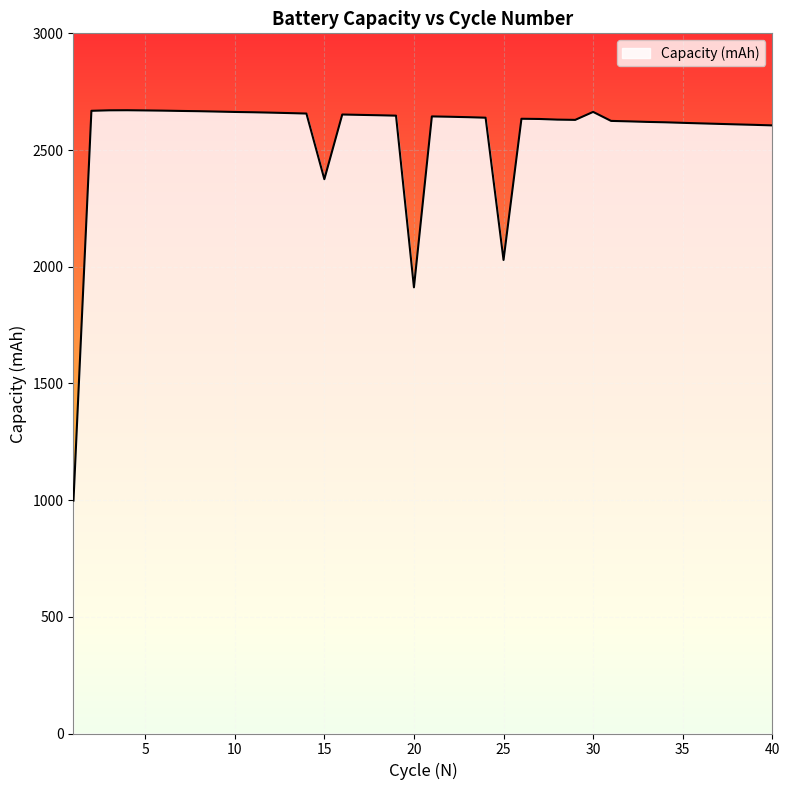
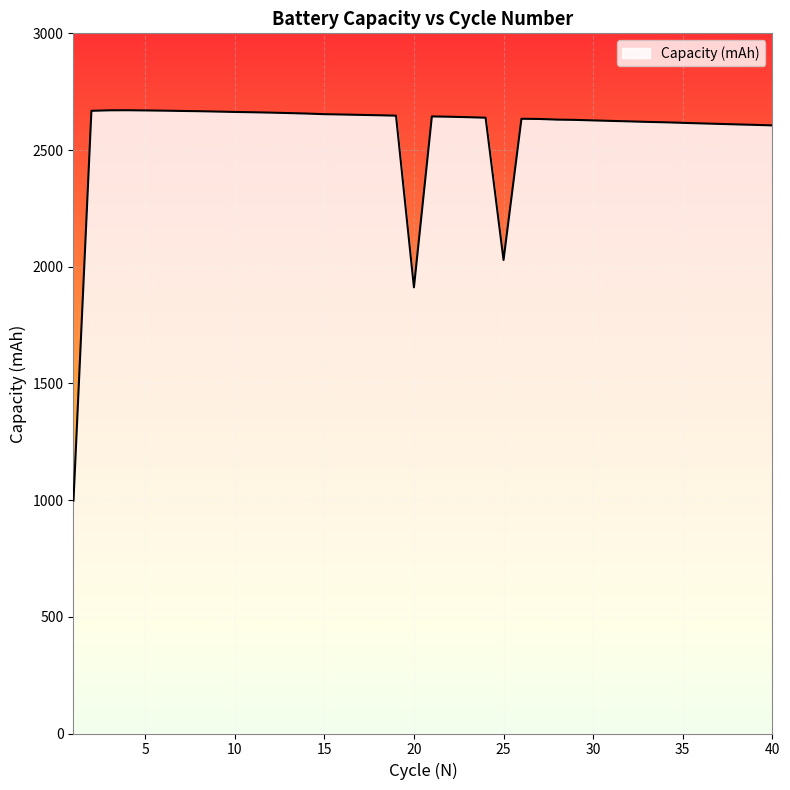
15: 2380 -> 2650
30: 2660 -> 2630
